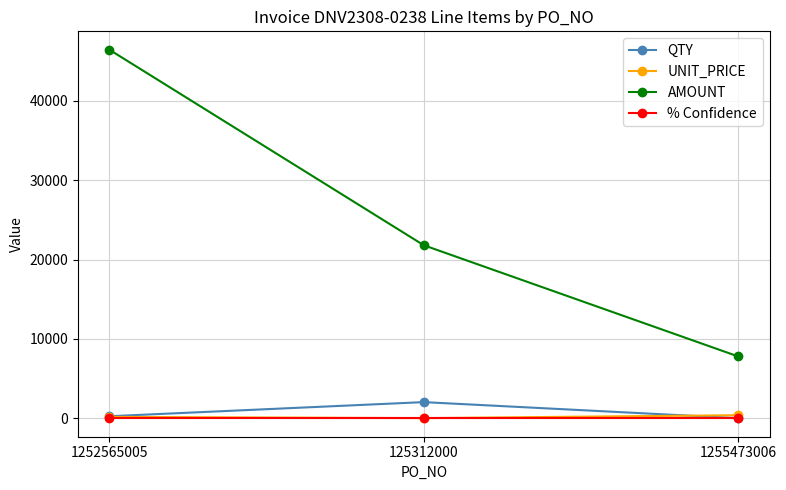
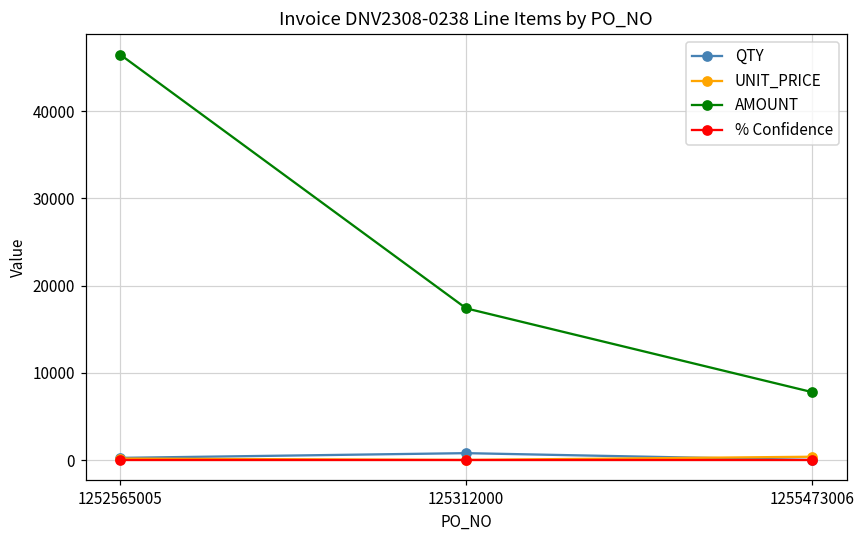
QTY, 125312000: 2000 -> 1000
AMOUNT, 125312000: 22000 -> 17000
